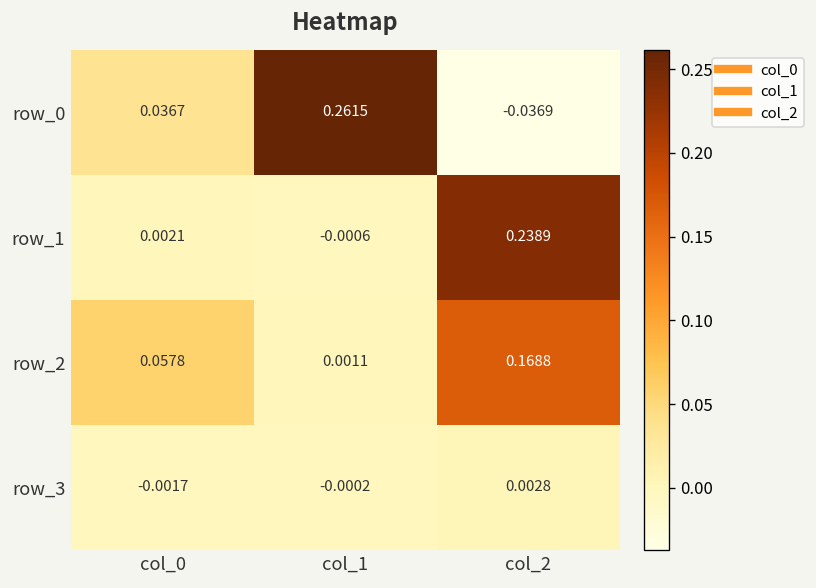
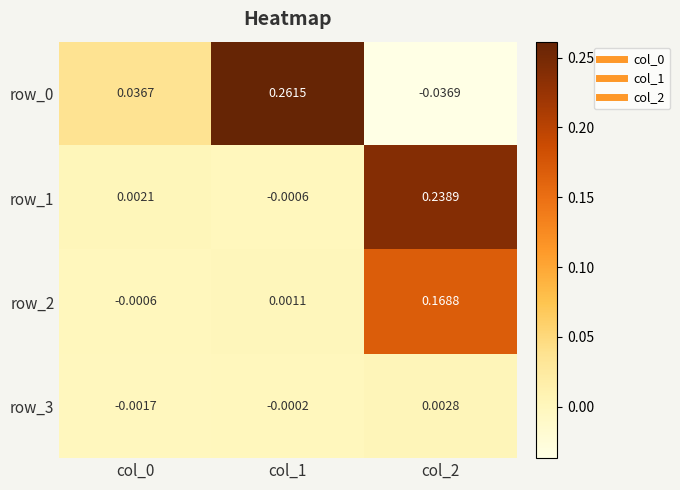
row_2, col_0: 0.0578 -> -0.0006
